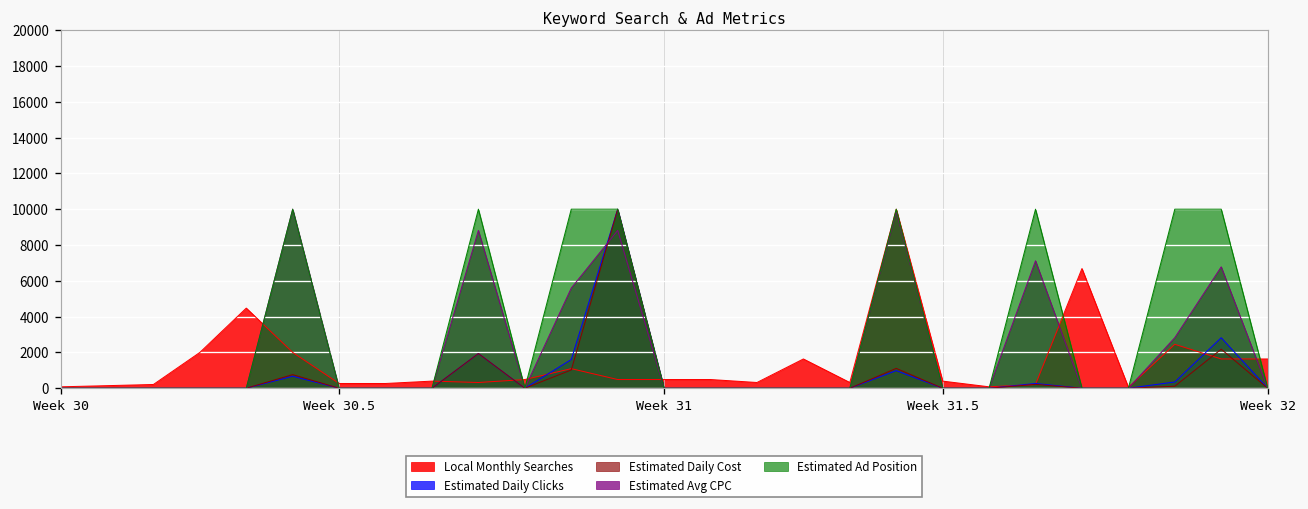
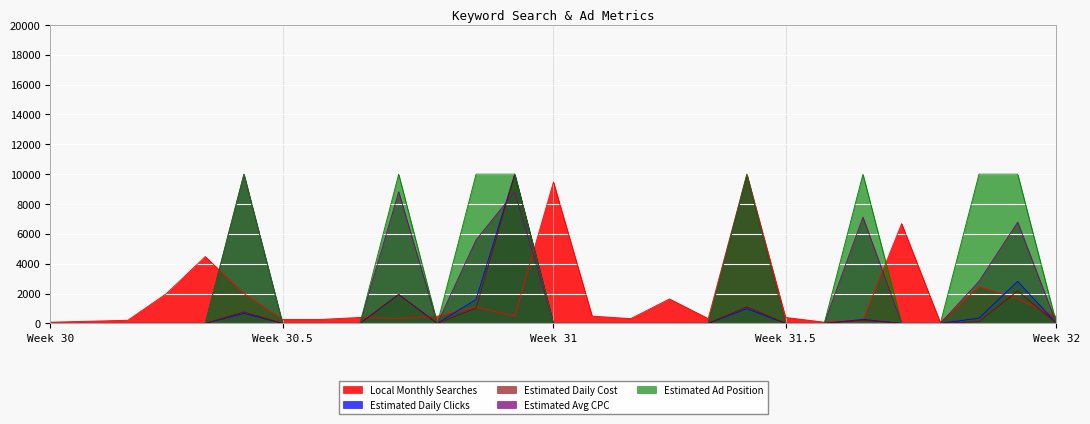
Local Monthly Searches, Week 31: 500 -> 9500
Local Monthly Searches, Week 32: 1600 -> 500
